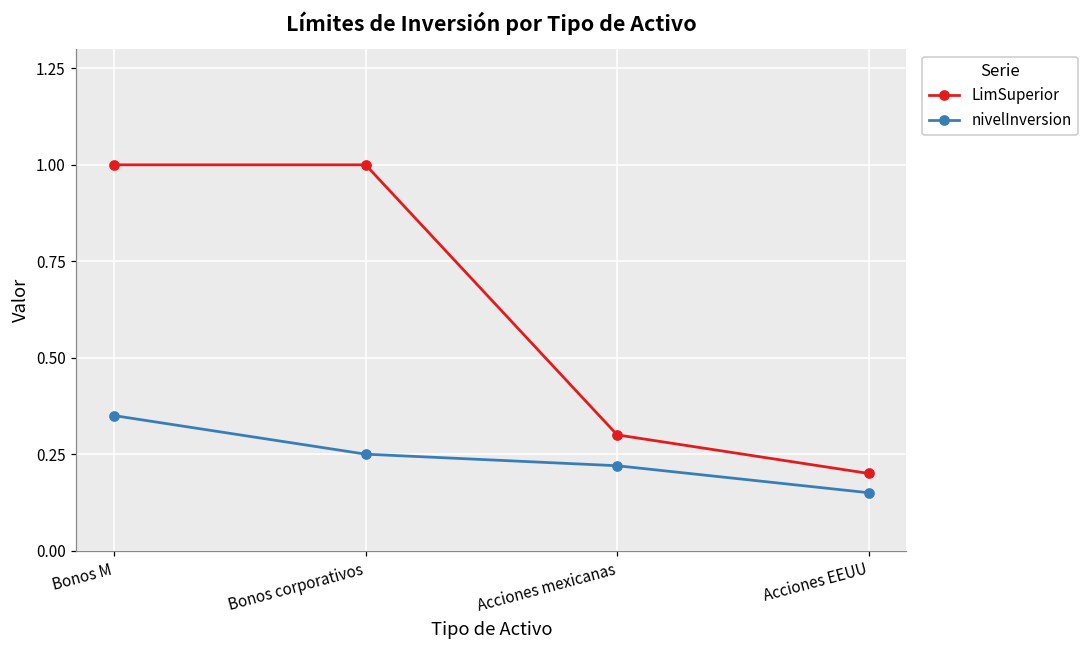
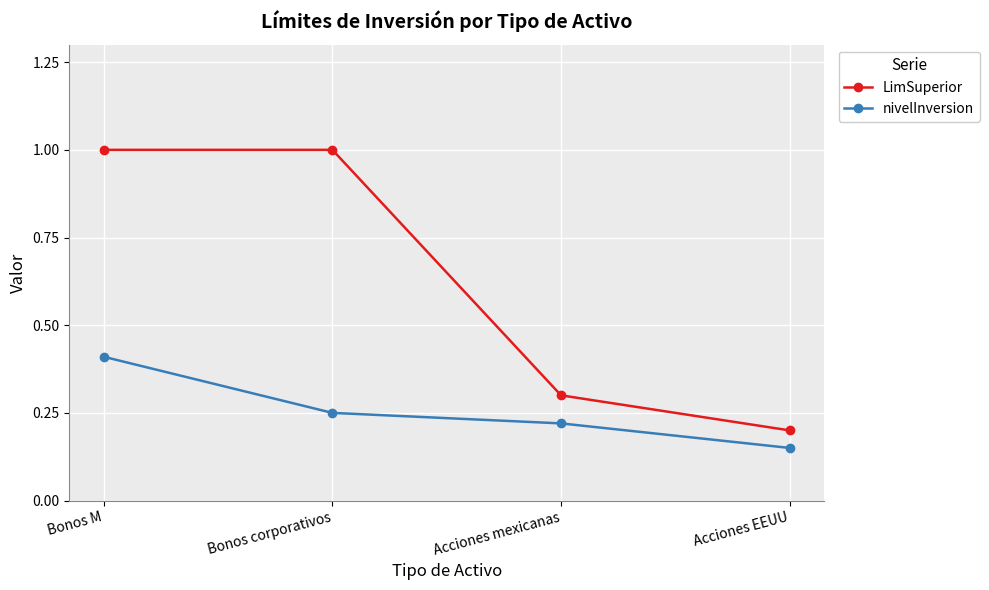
nivelInversion, Bonos M: 0.35 -> 0.41
